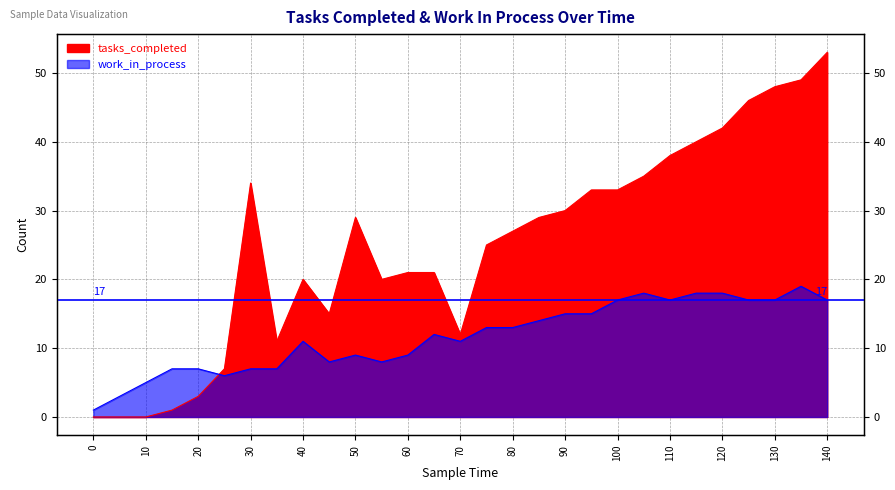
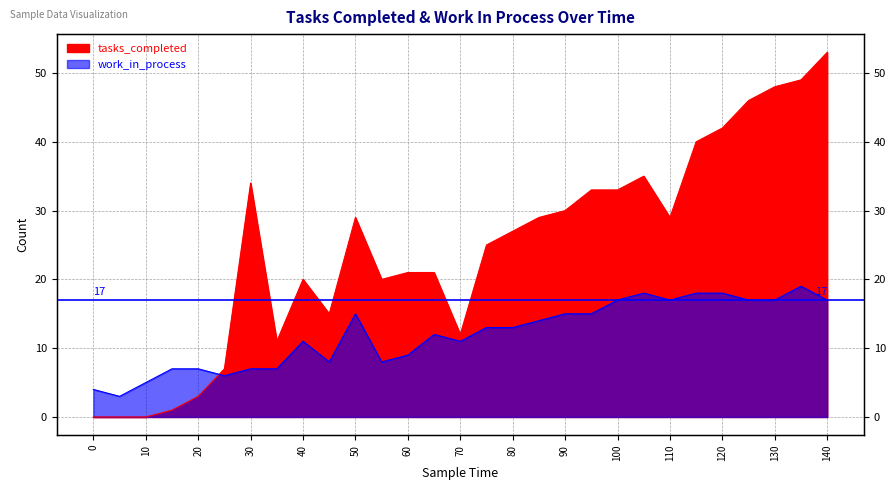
work_in_process, 0: 1 -> 4
work_in_process, 50: 9 -> 15
tasks_completed, 110: 38 -> 29
